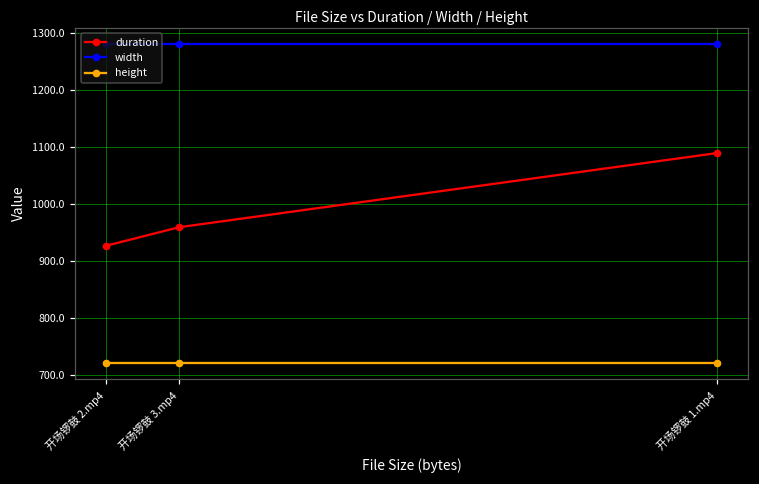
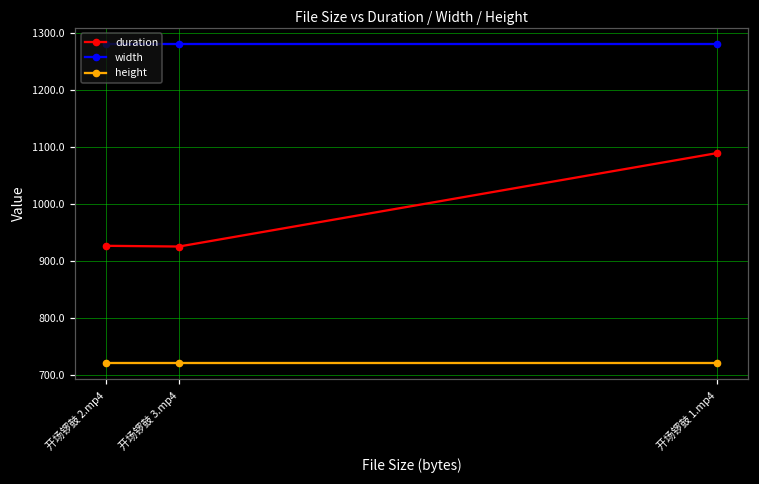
duration, 开场锣鼓 3.mp4: 960 -> 920
